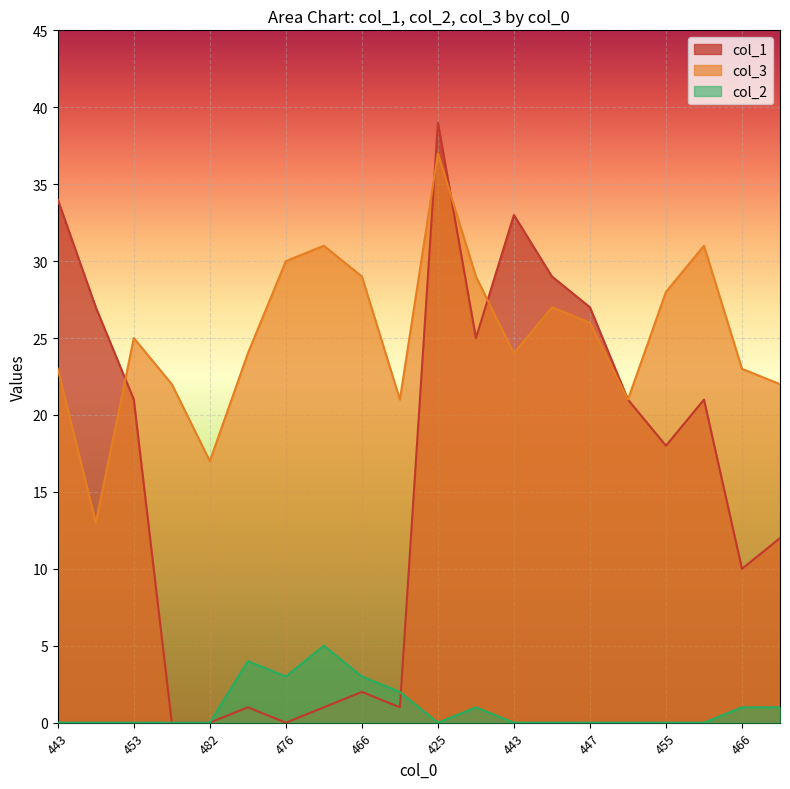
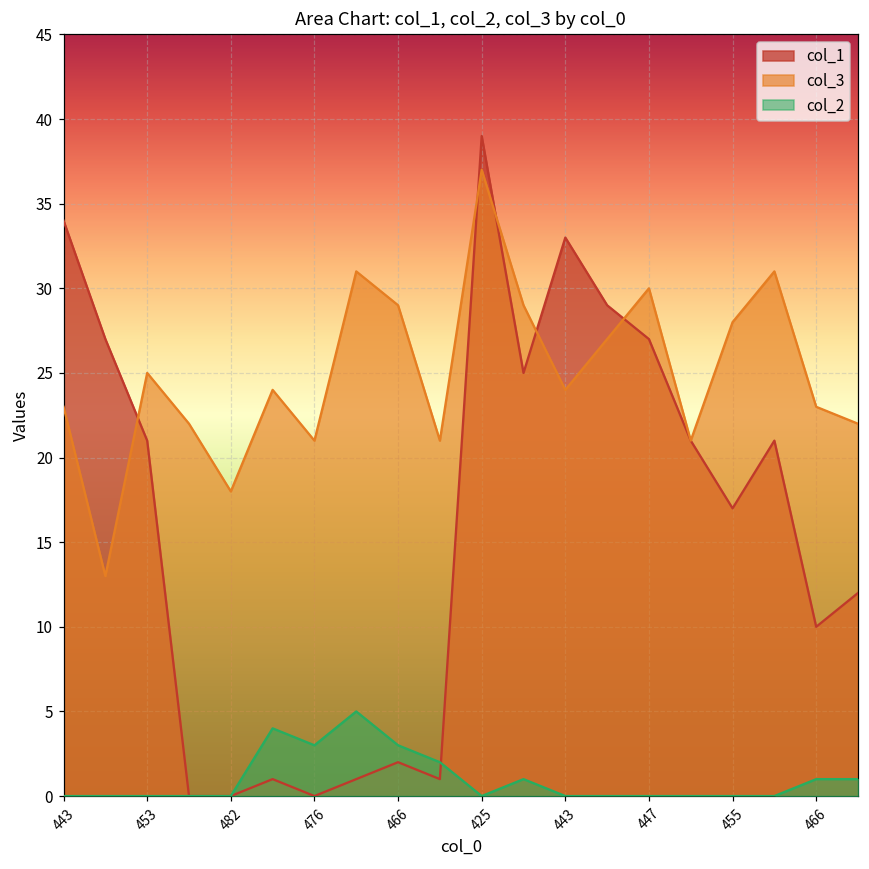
col_3, 482: 17 -> 18
col_3, 476: 30 -> 21
col_3, 447: 26 -> 30
col_1, 455: 18 -> 17
